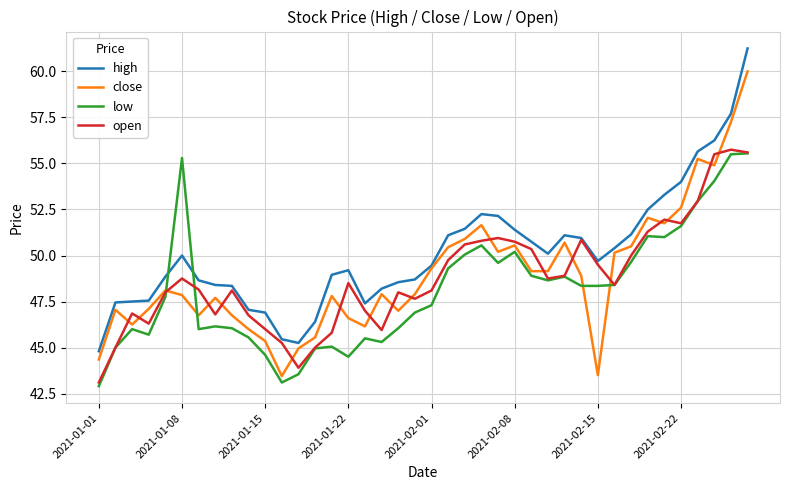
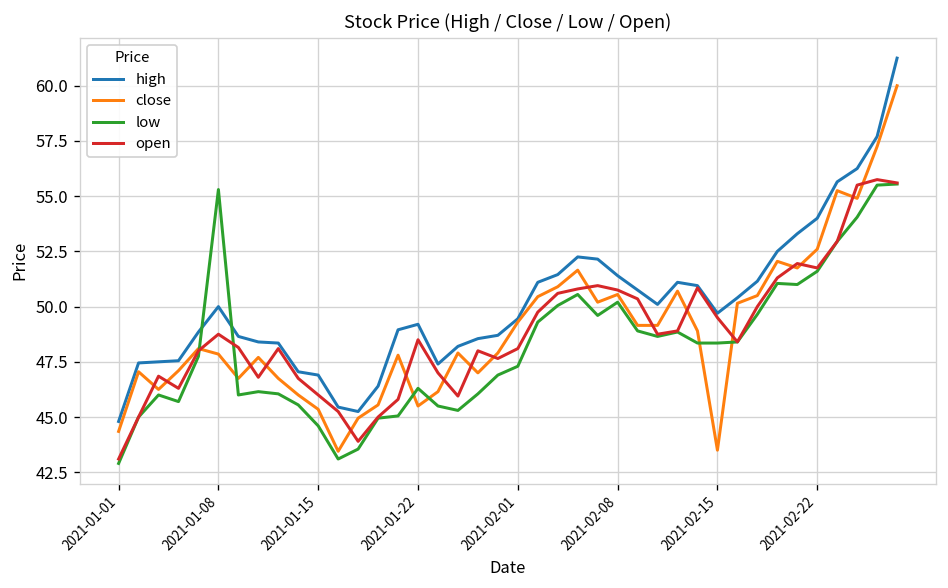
close, 2021-01-22: 46.6 -> 45.5
low, 2021-01-22: 44.5 -> 46.3
